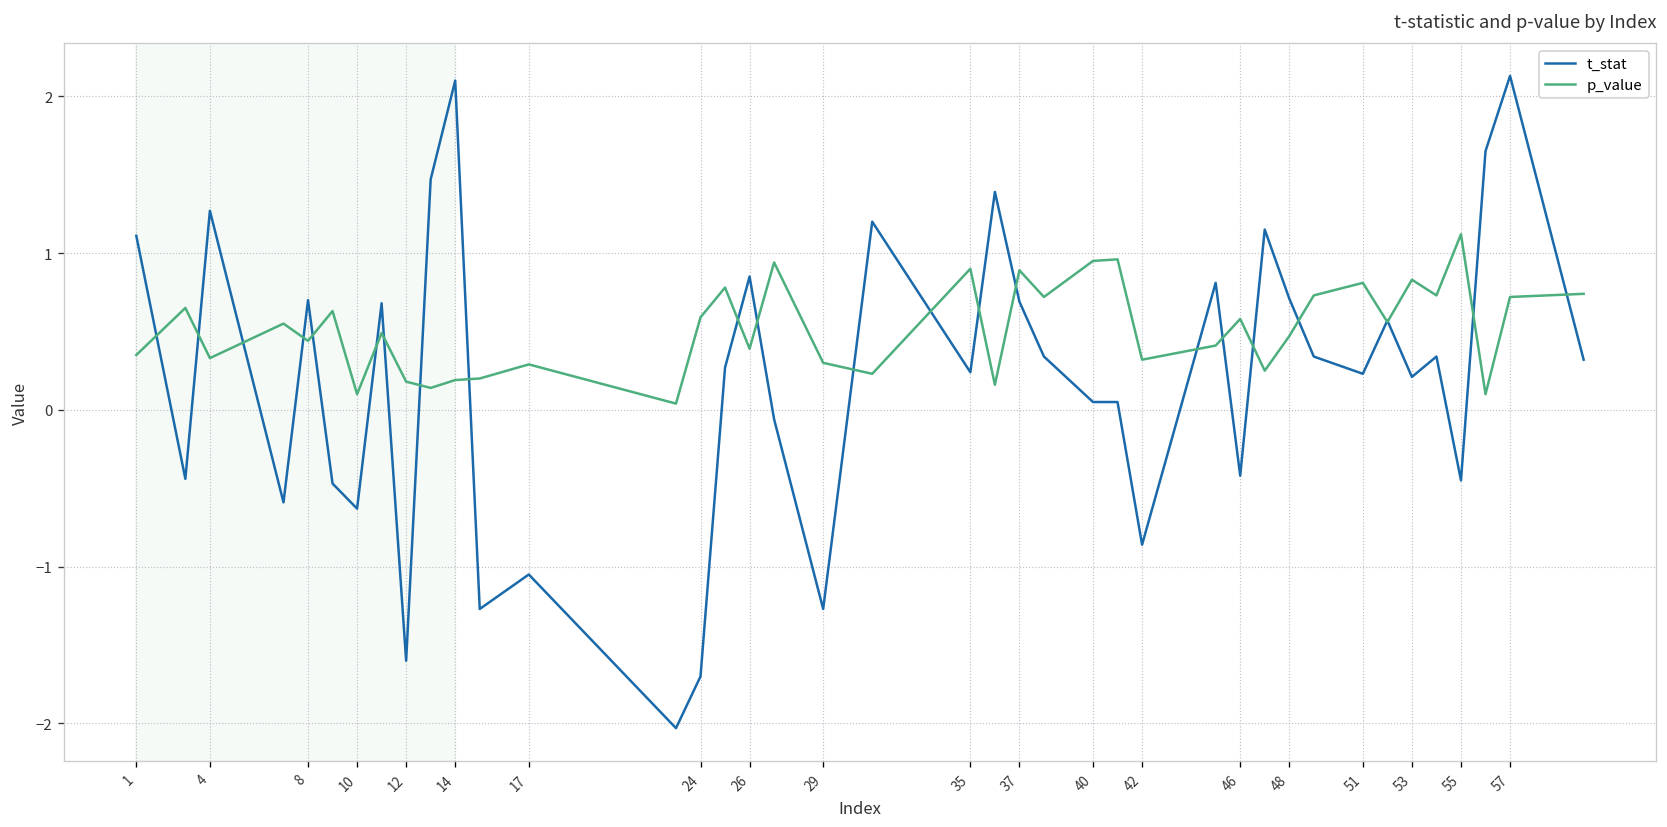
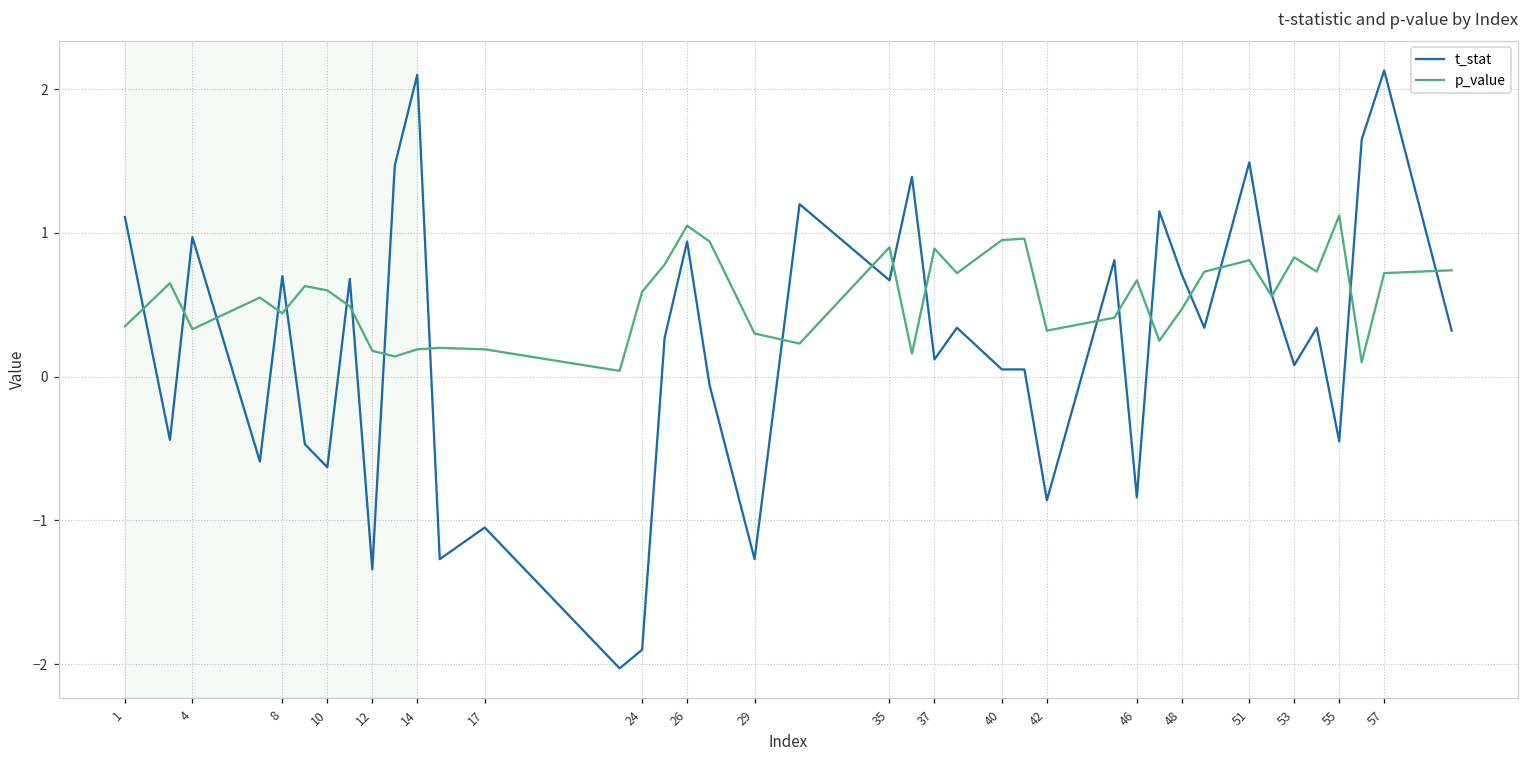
t_stat, 4: 1.27 -> 0.97
p_value, 10: 0.1 -> 0.6
t_stat, 12: -1.60 -> -1.34
p_value, 17: 0.29 -> 0.19
t_stat, 24: -1.7 -> -1.9
t_stat, 26: 0.85 -> 0.94
p_value, 26: 0.39 -> 1.05
t_stat, 35: 0.24 -> 0.67
t_stat, 37: 0.69 -> 0.12
t_stat, 46: -0.42 -> -0.84
p_value, 46: 0.58 -> 0.67
t_stat, 51: 0.23 -> 1.49
t_stat, 53: 0.21 -> 0.08
